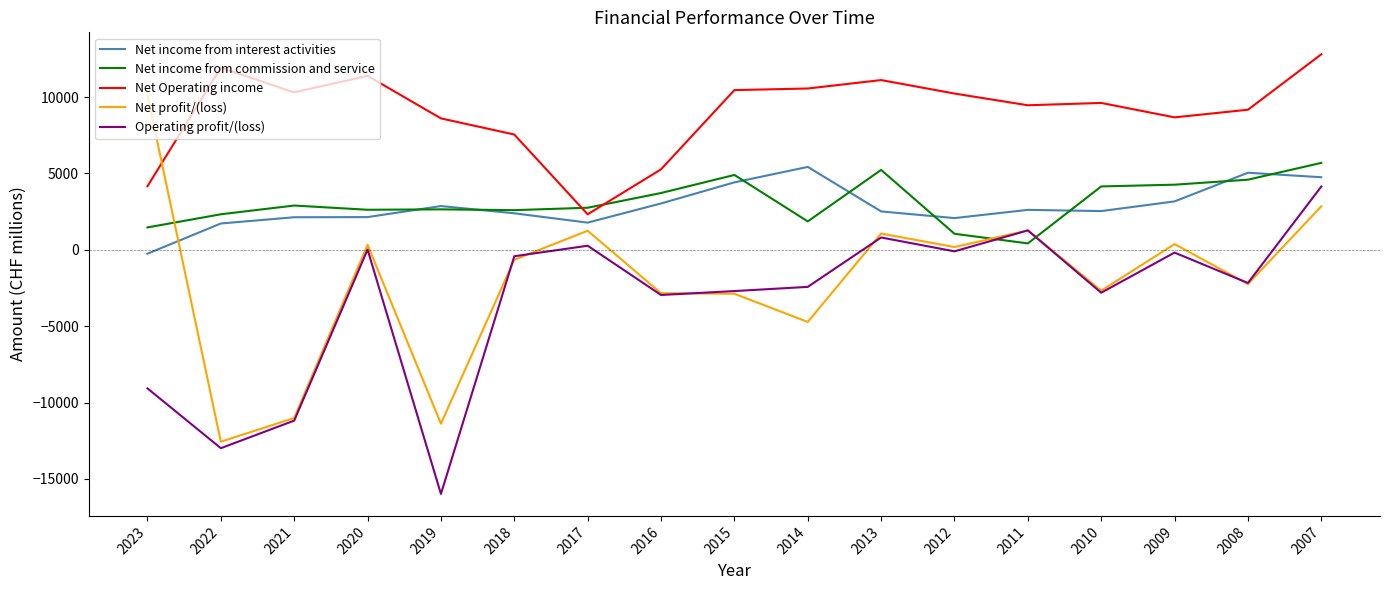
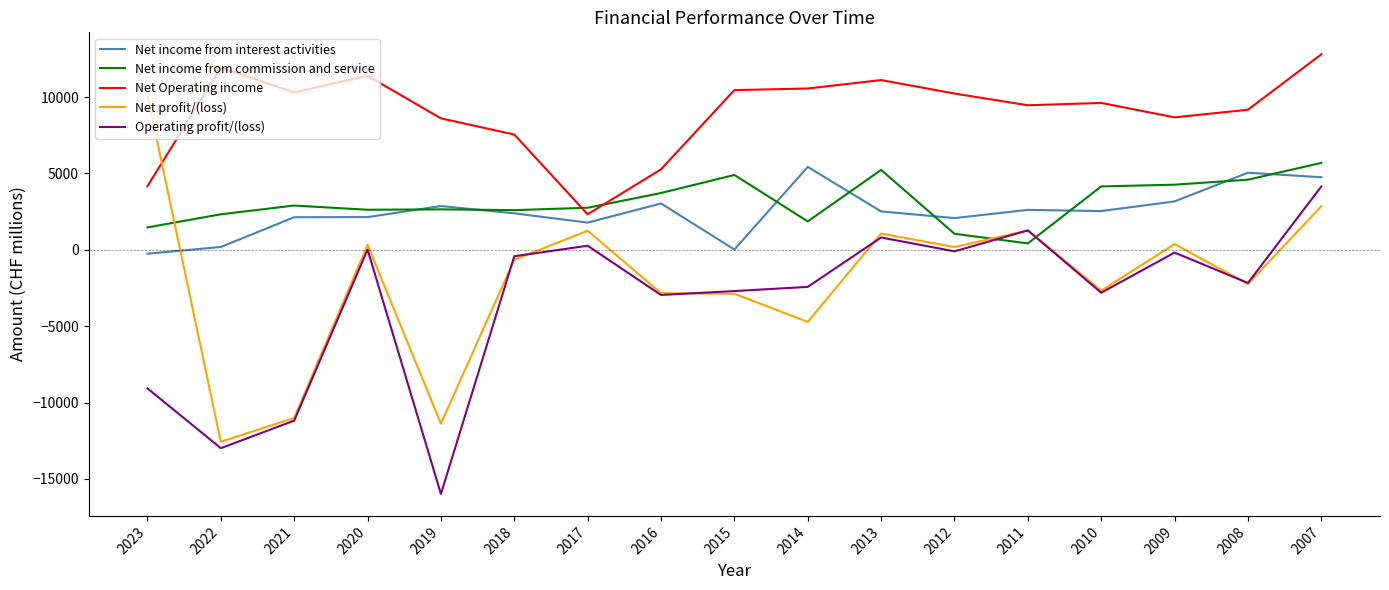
Net income from interest activities, 2022: 1700 -> 200
Net income from interest activities, 2015: 4400 -> 0
